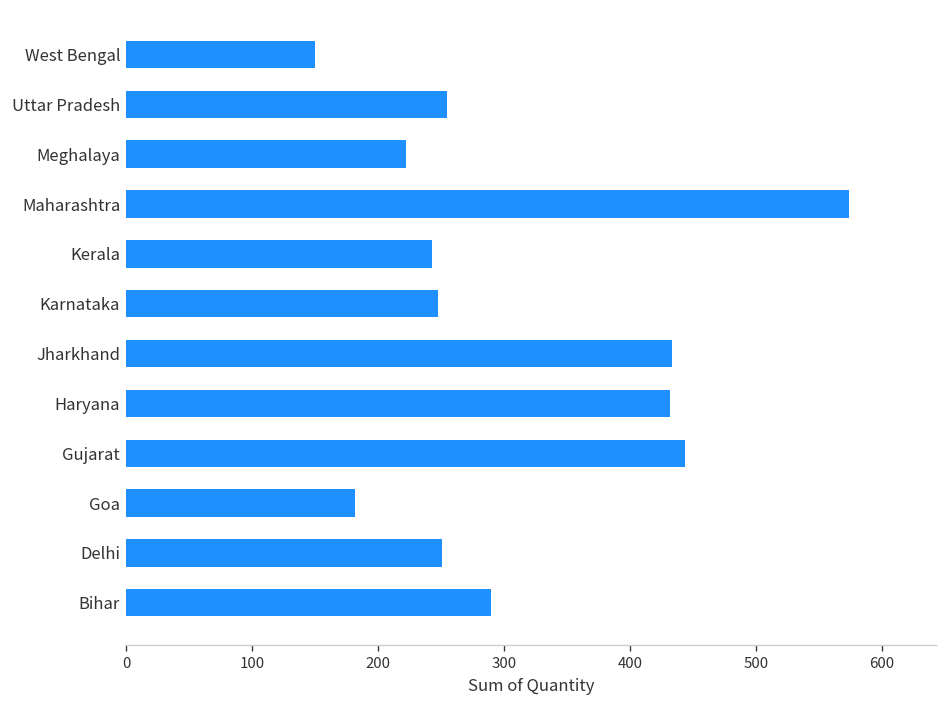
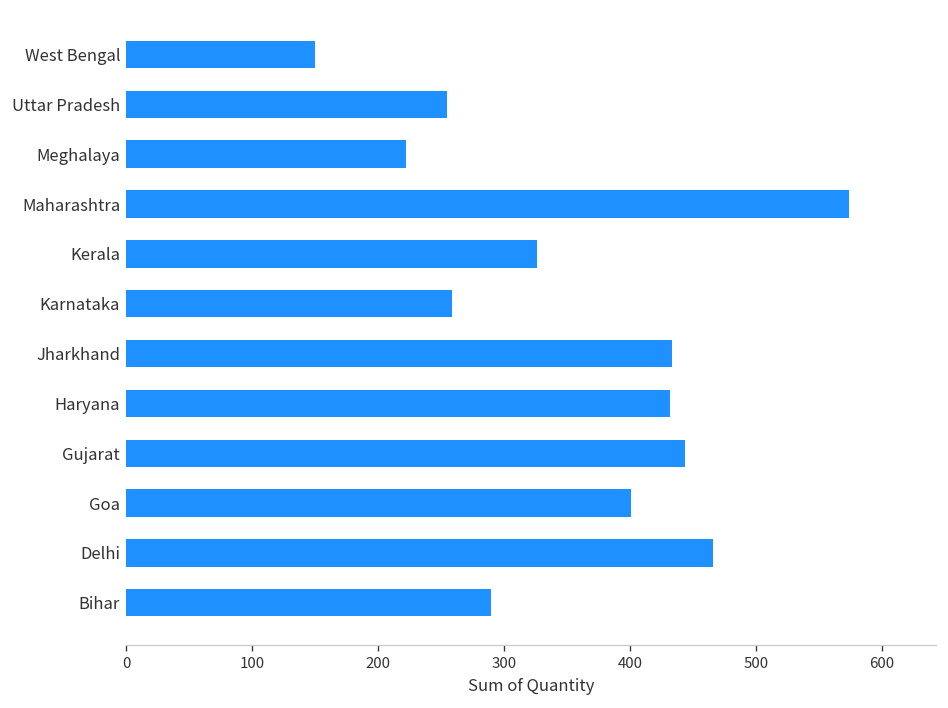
Kerala: 243 -> 326
Karnataka: 248 -> 259
Goa: 182 -> 401
Delhi: 251 -> 466
